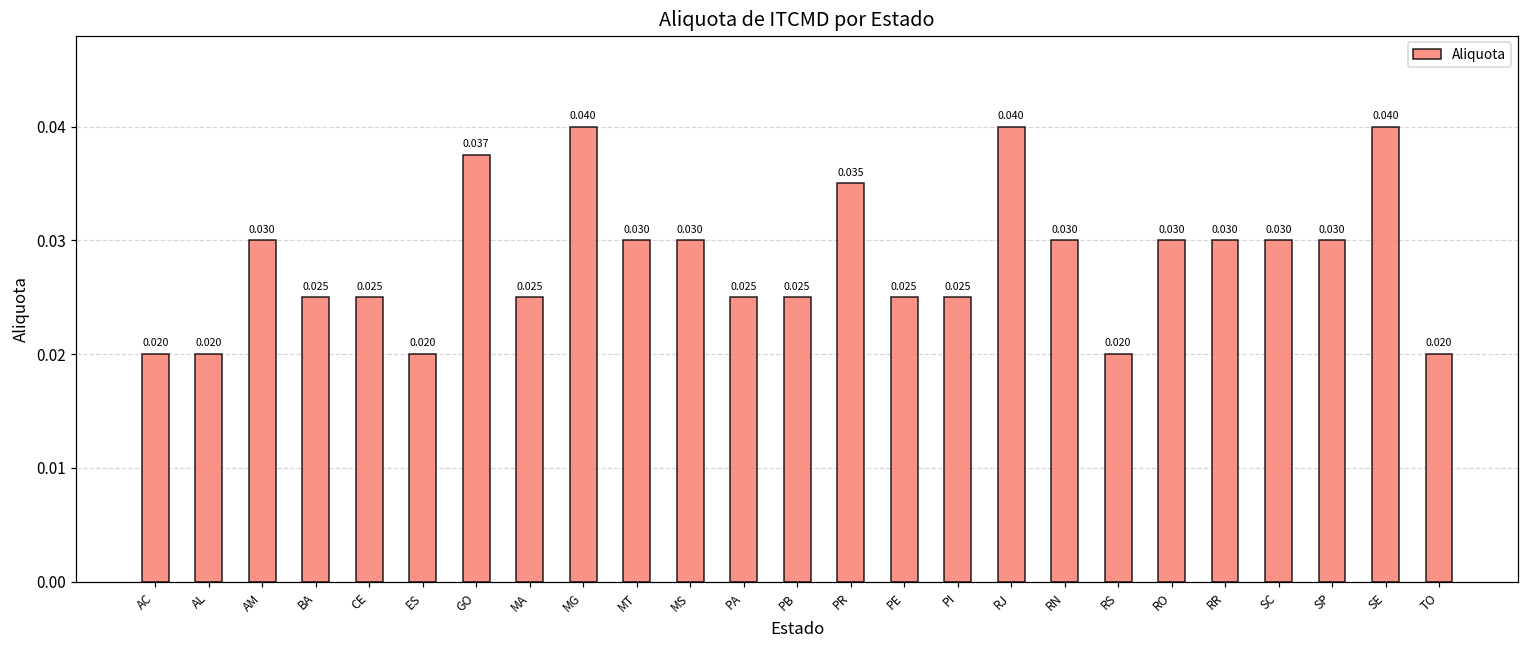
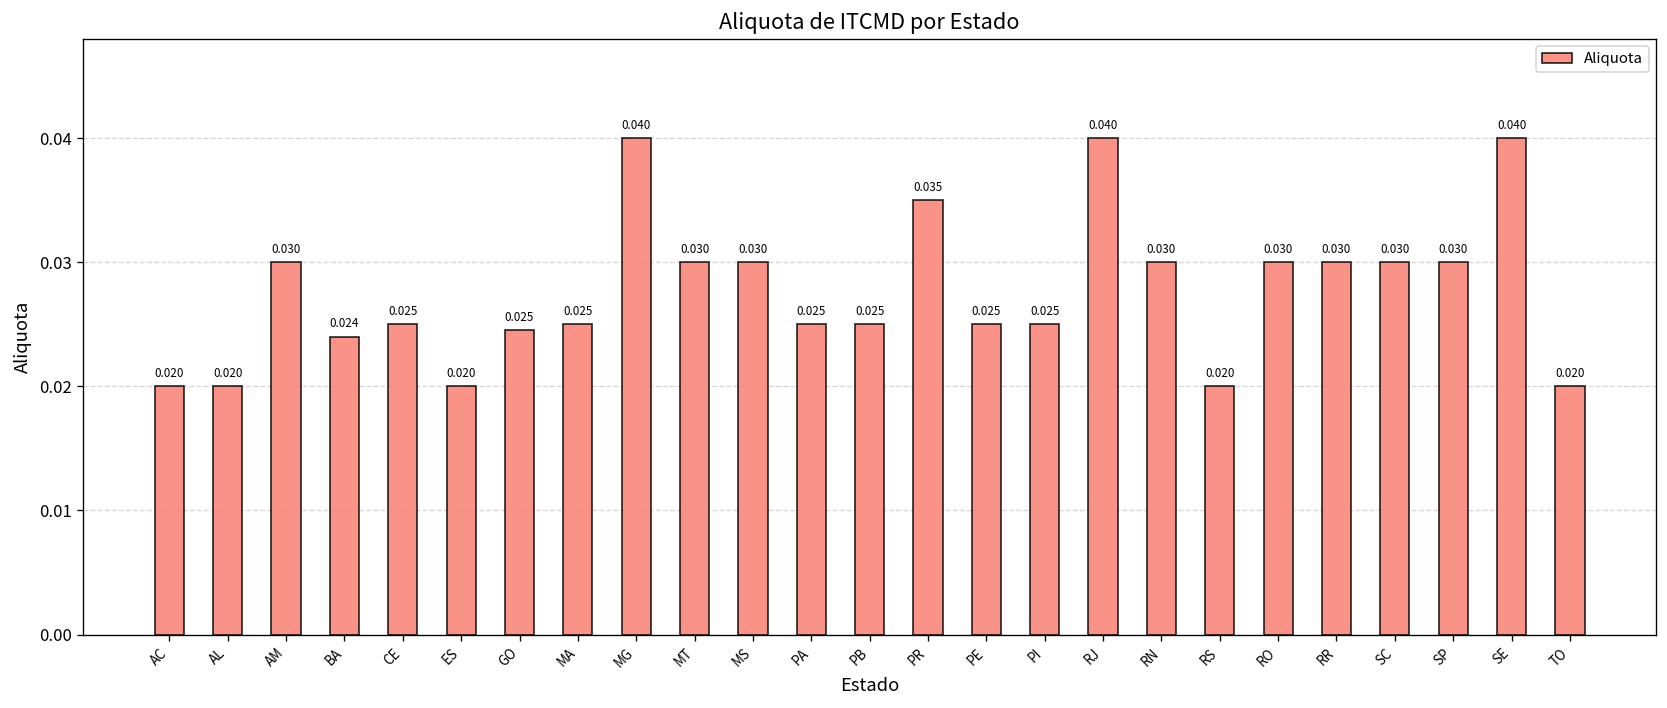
BA: 0.025 -> 0.024
GO: 0.037 -> 0.025
